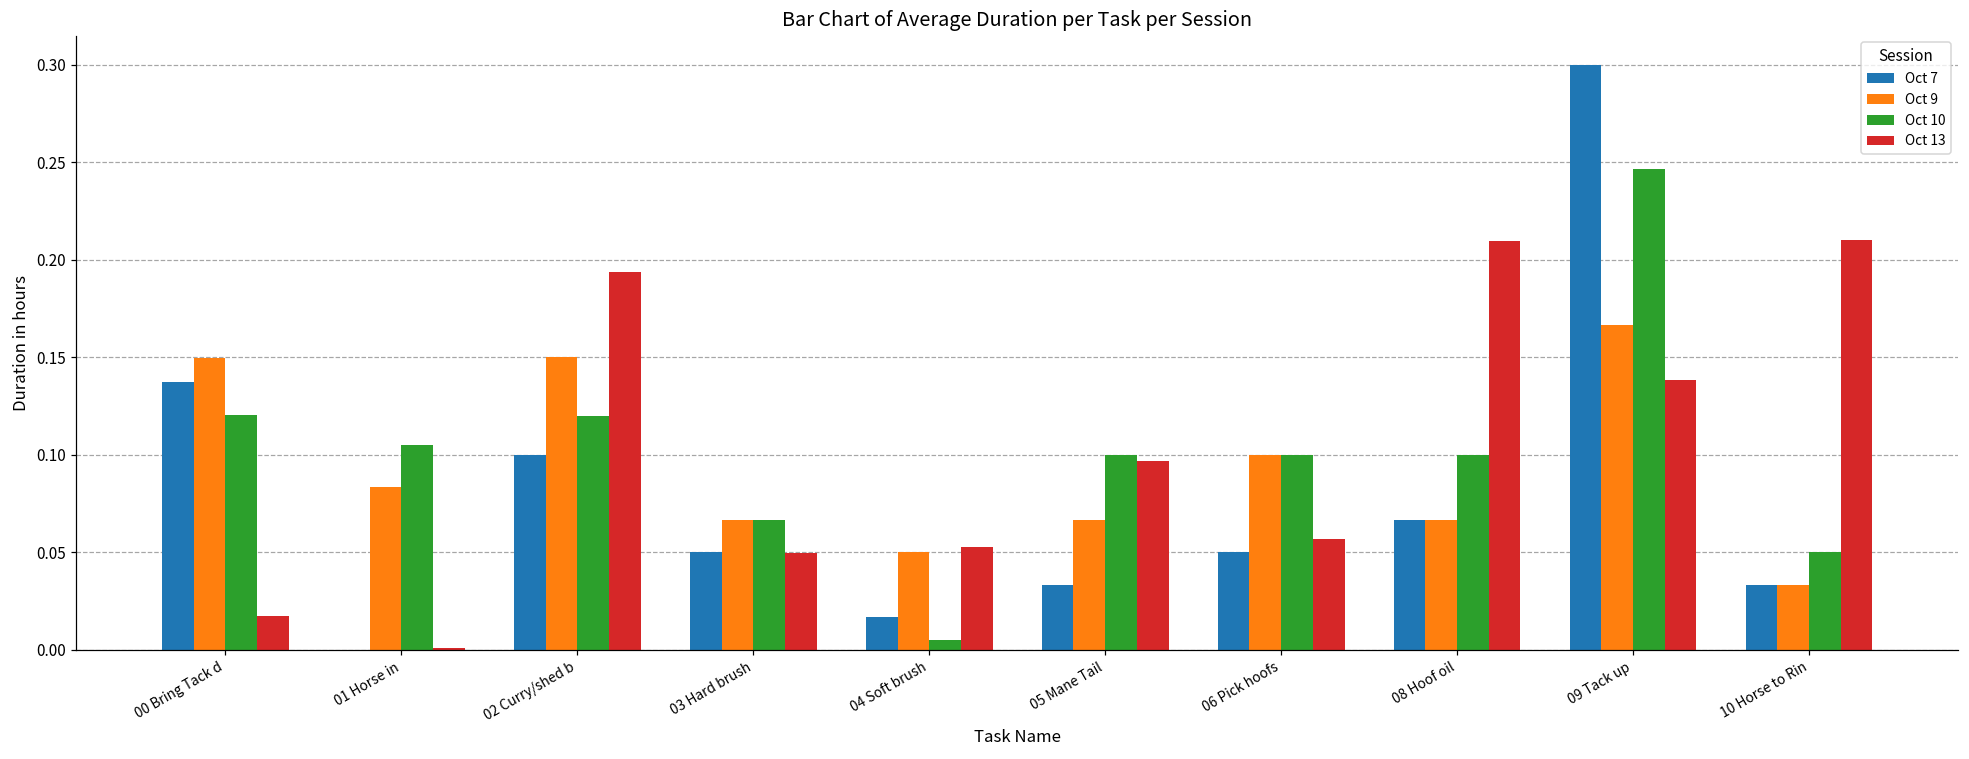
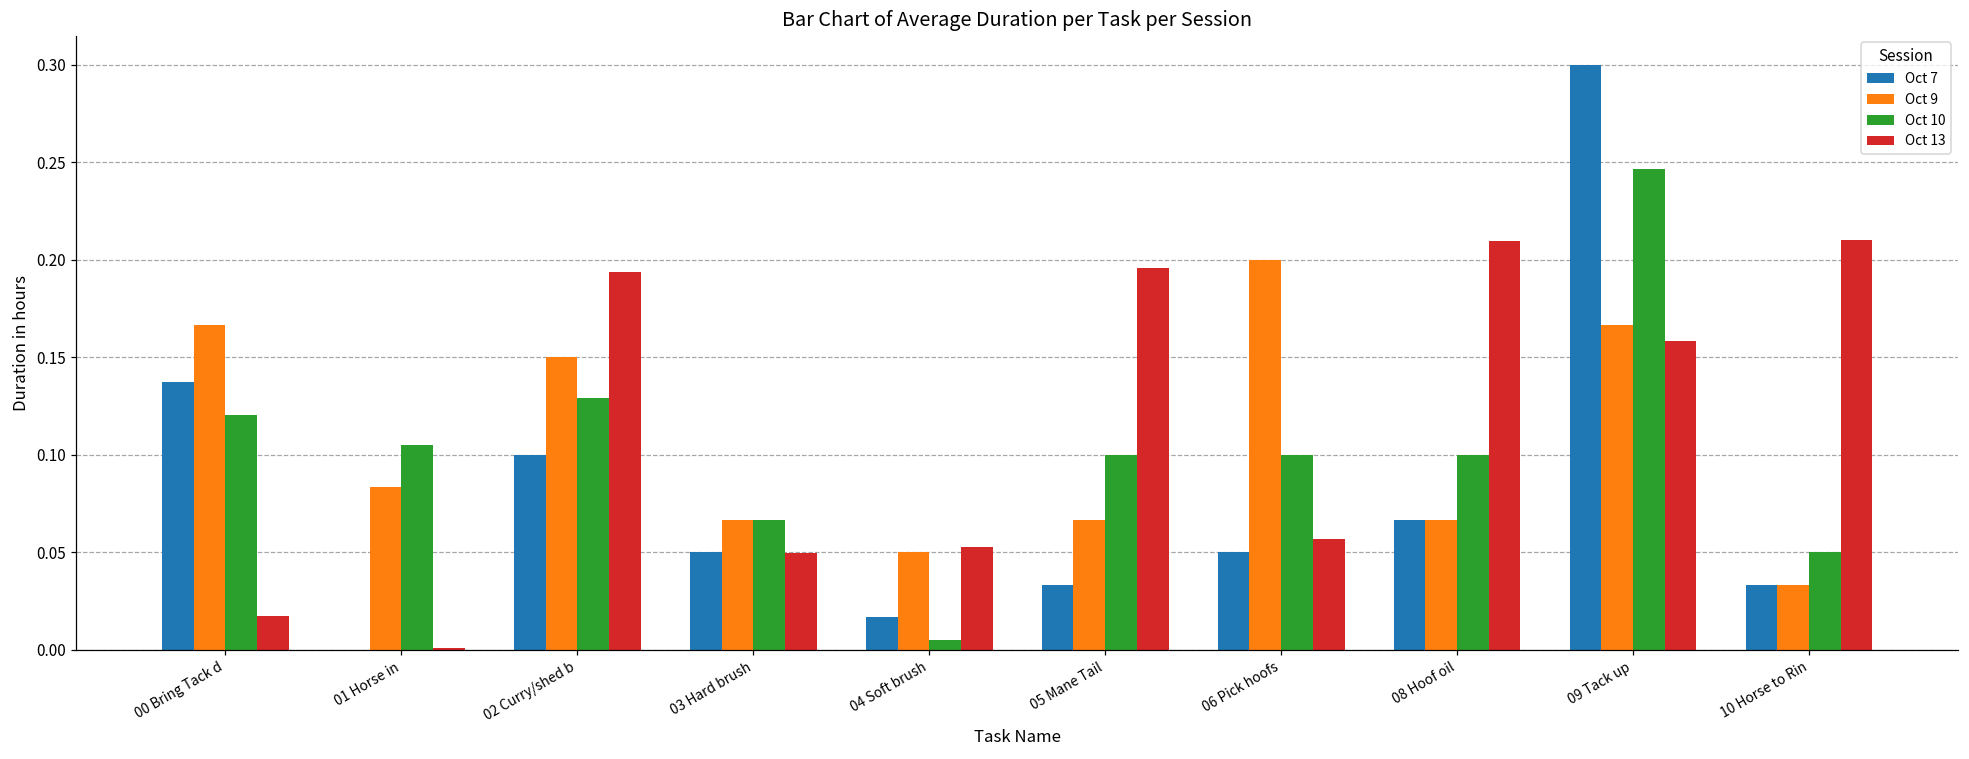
Oct 9, 00 Bring Tack d: 0.150 -> 0.167
Oct 10, 02 Curry/shed b: 0.120 -> 0.129
Oct 13, 05 Mane Tail: 0.097 -> 0.196
Oct 9, 06 Pick hoofs: 0.1 -> 0.2
Oct 13, 09 Tack up: 0.139 -> 0.158
